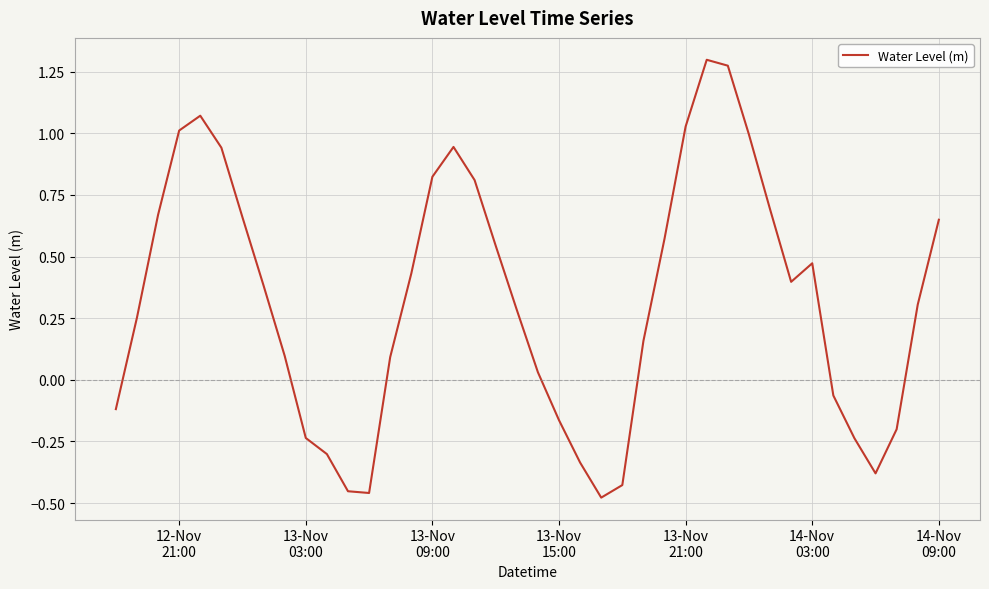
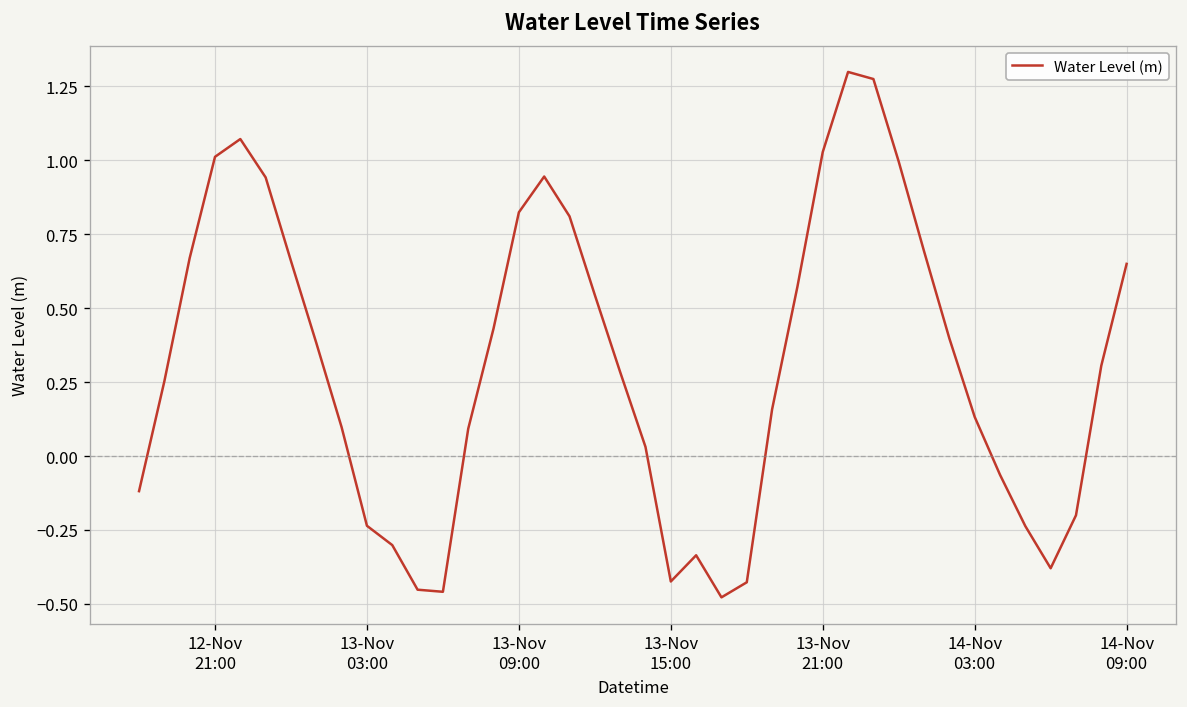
13-Nov 15:00: -0.16 -> -0.42
14-Nov 03:00: 0.47 -> 0.13
